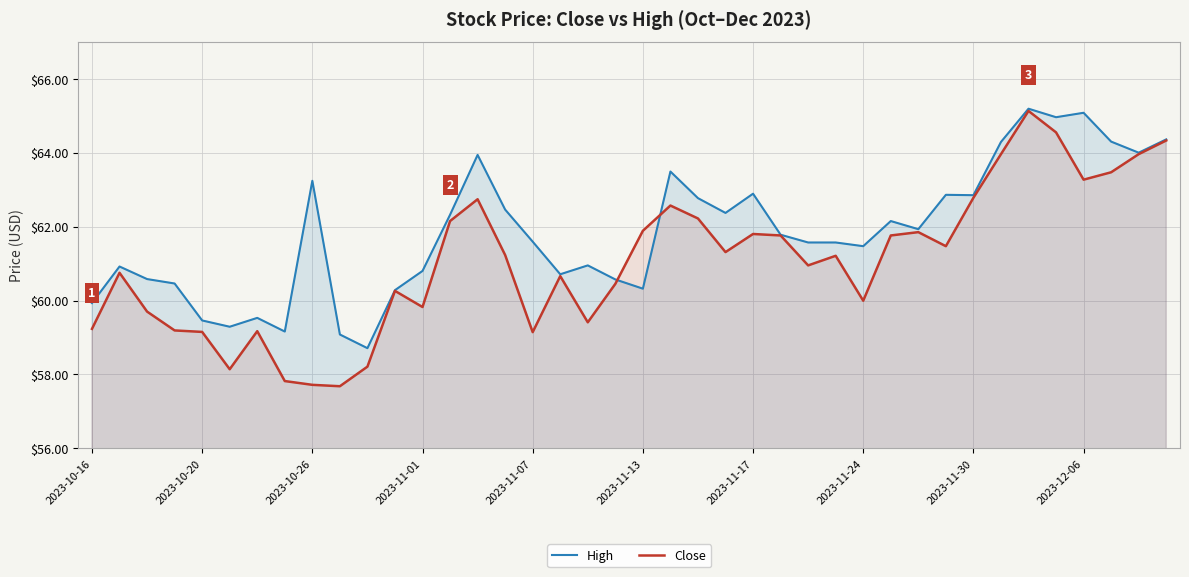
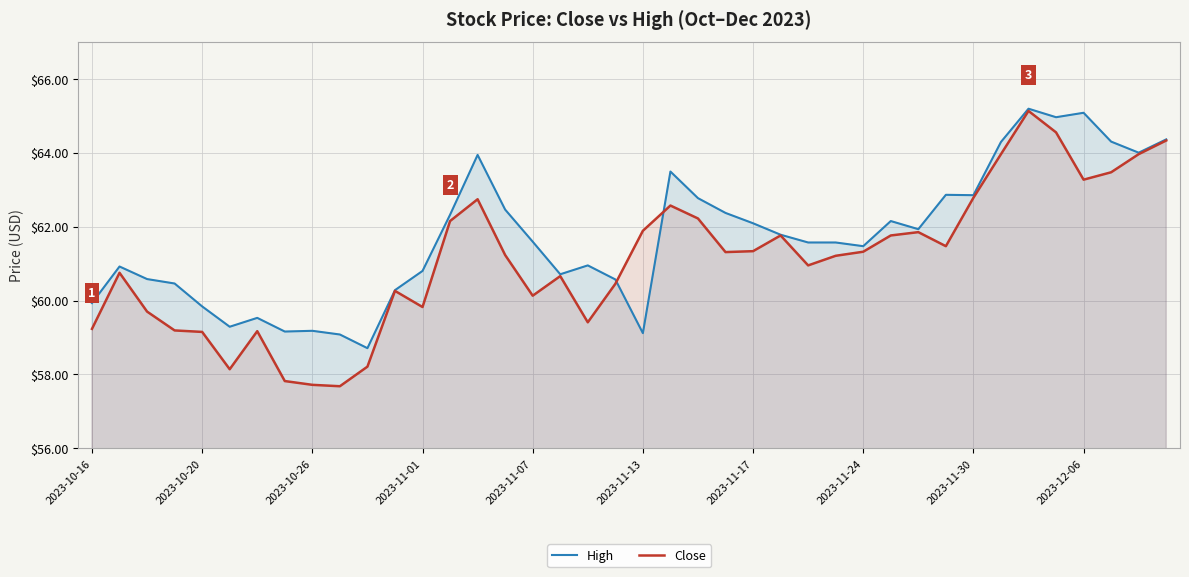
High, 2023-10-20: $59.5 -> $59.8
High, 2023-10-26: $63.2 -> $59.2
Close, 2023-11-07: $59.1 -> $60.1
High, 2023-11-13: $60.3 -> $59.1
High, 2023-11-17: $62.9 -> $62.1
Close, 2023-11-17: $61.8 -> $61.3
Close, 2023-11-24: $60.0 -> $61.3
